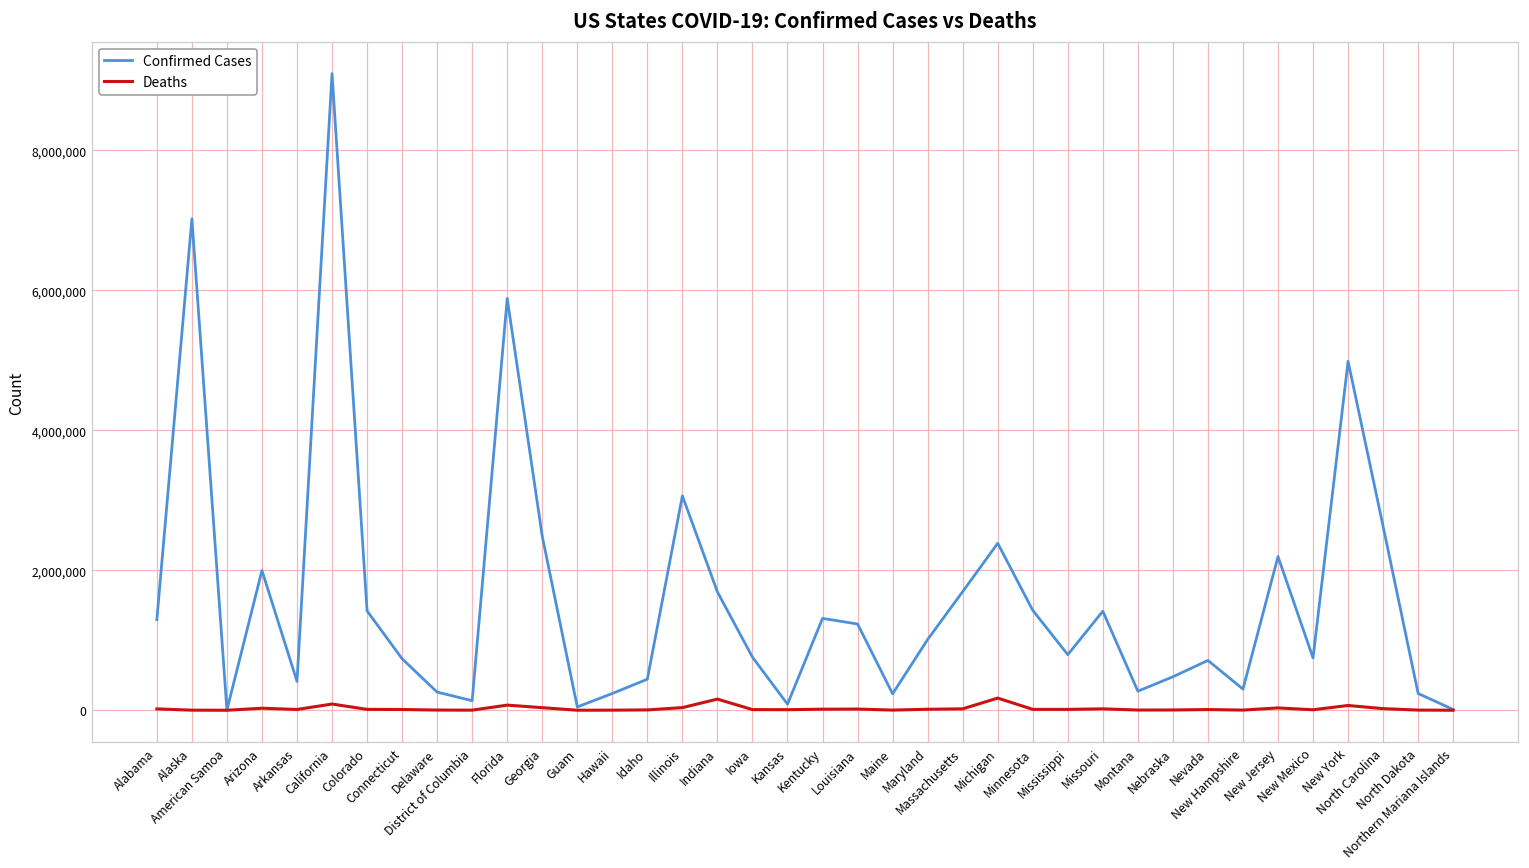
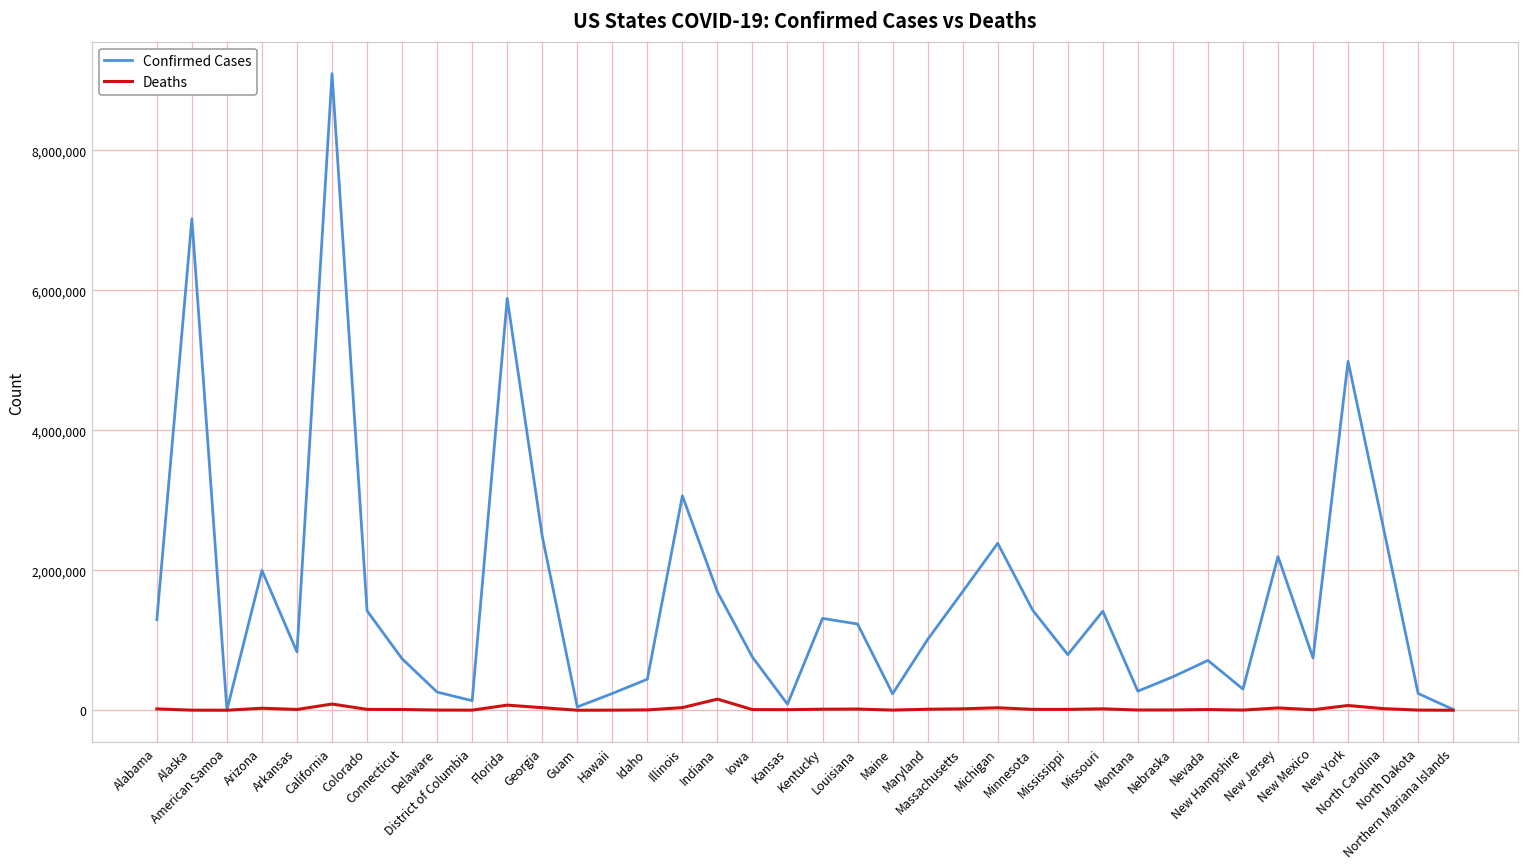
Confirmed Cases, Arkansas: 400,000 -> 800,000
Deaths, Michigan: 200,000 -> 0
